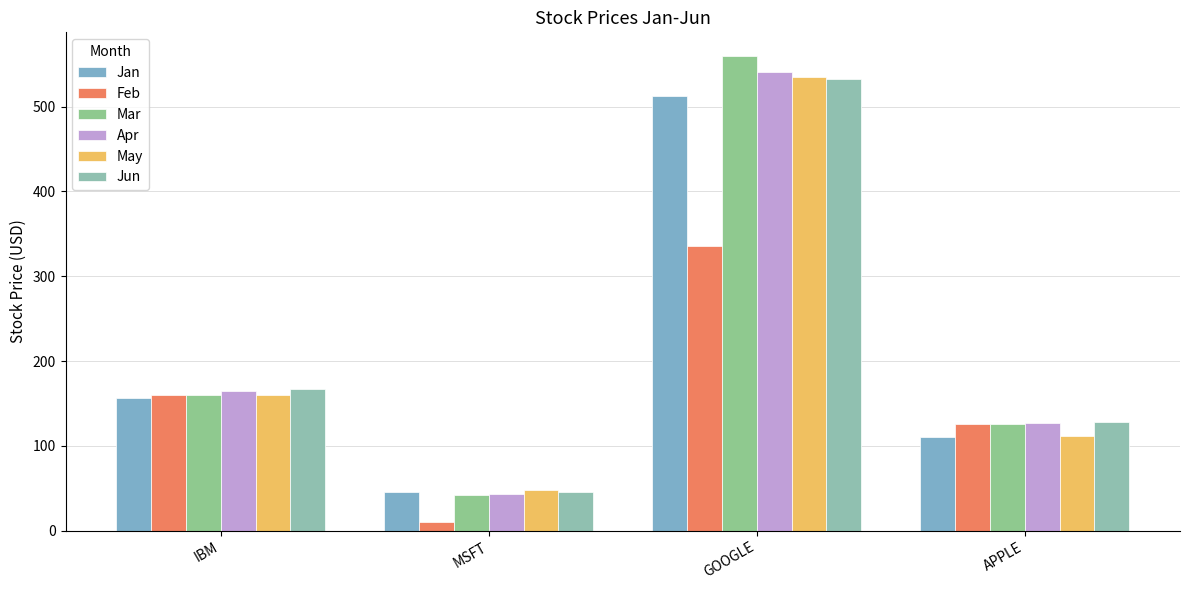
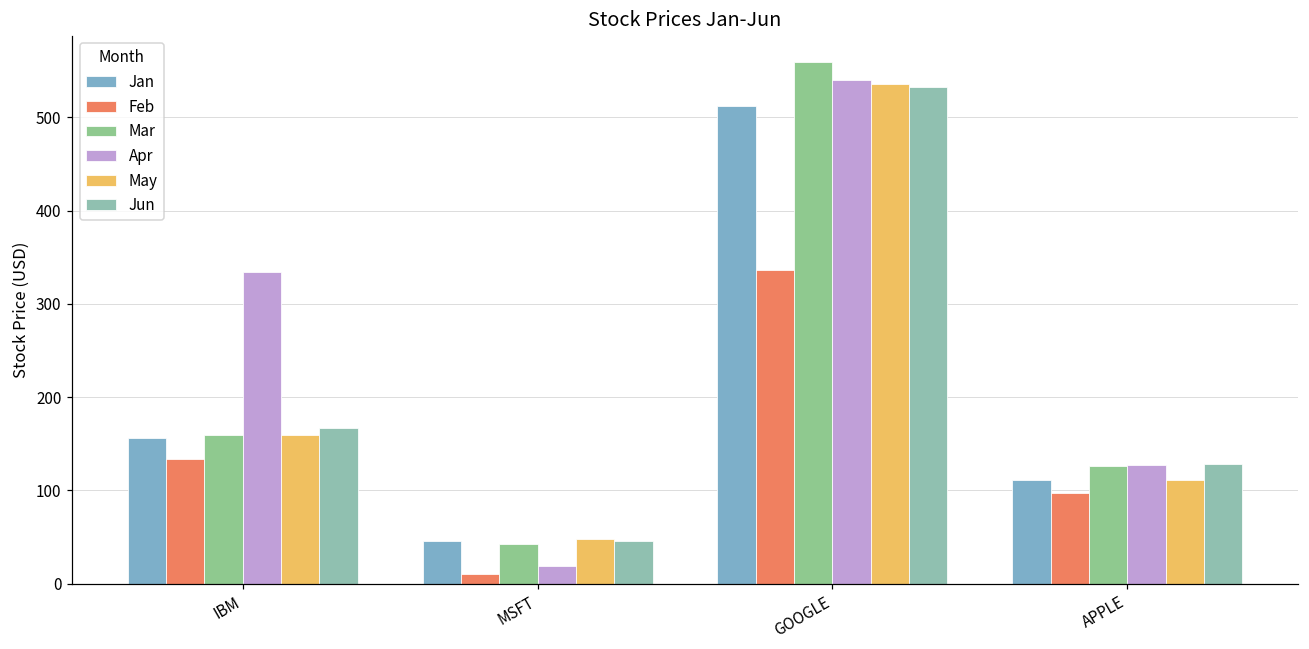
Feb, IBM: 160 -> 130
Apr, IBM: 170 -> 330
Apr, MSFT: 40 -> 20
Feb, APPLE: 130 -> 100
